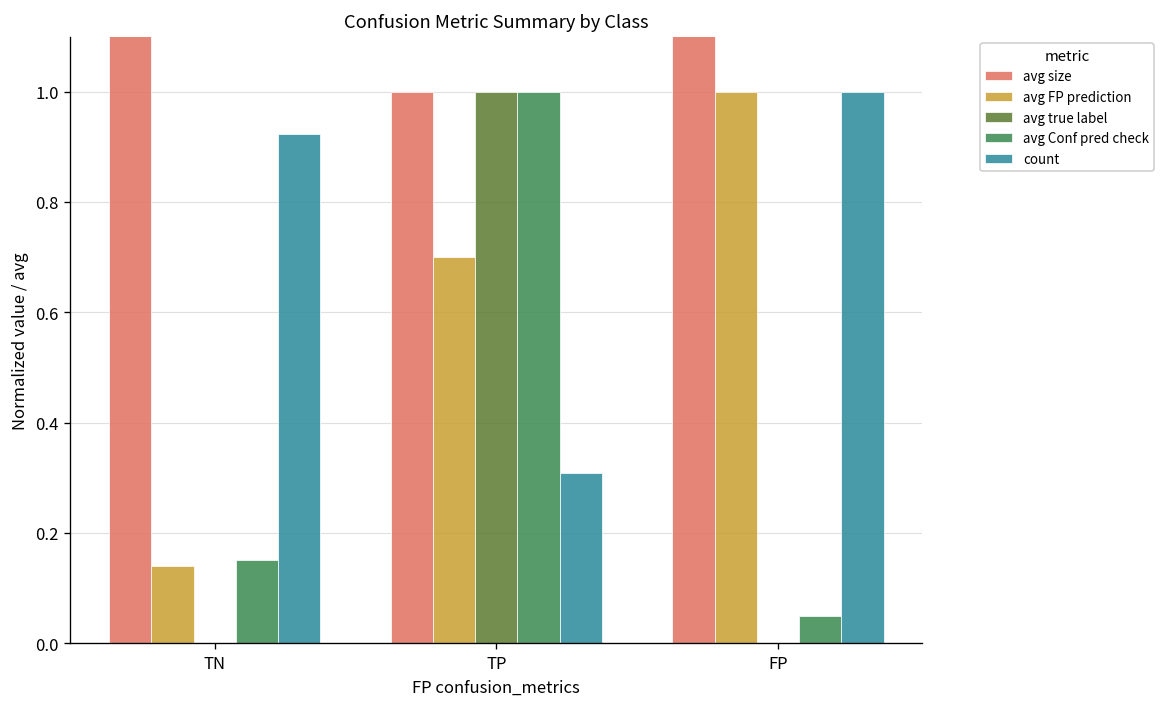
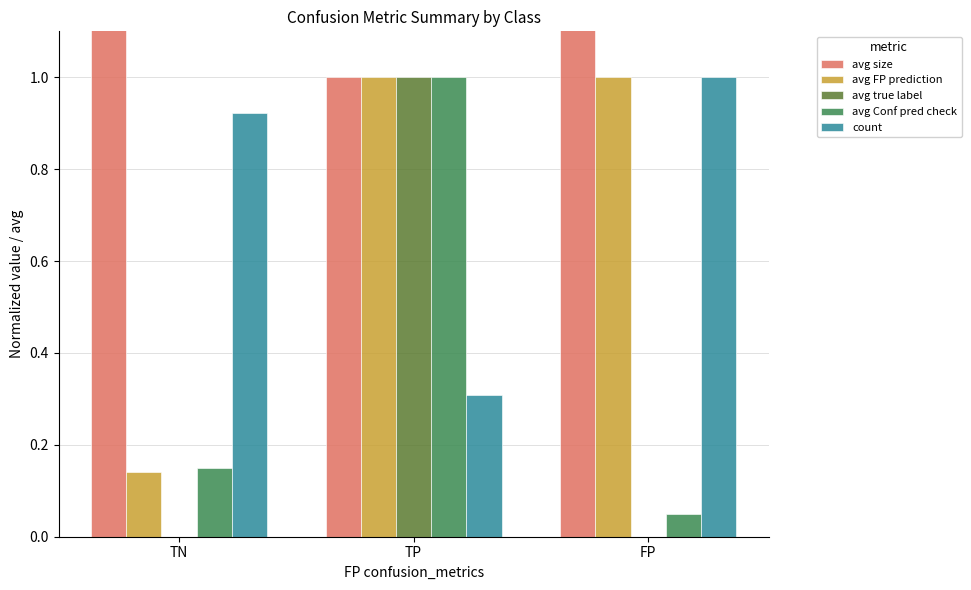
avg FP prediction, TP: 0.7 -> 1.0
